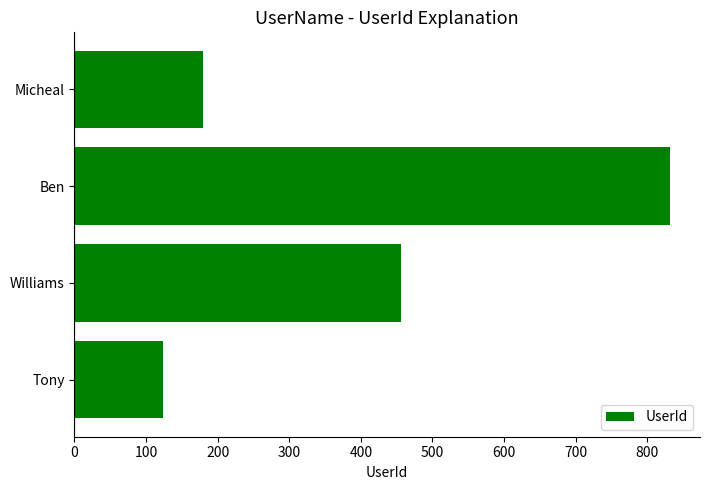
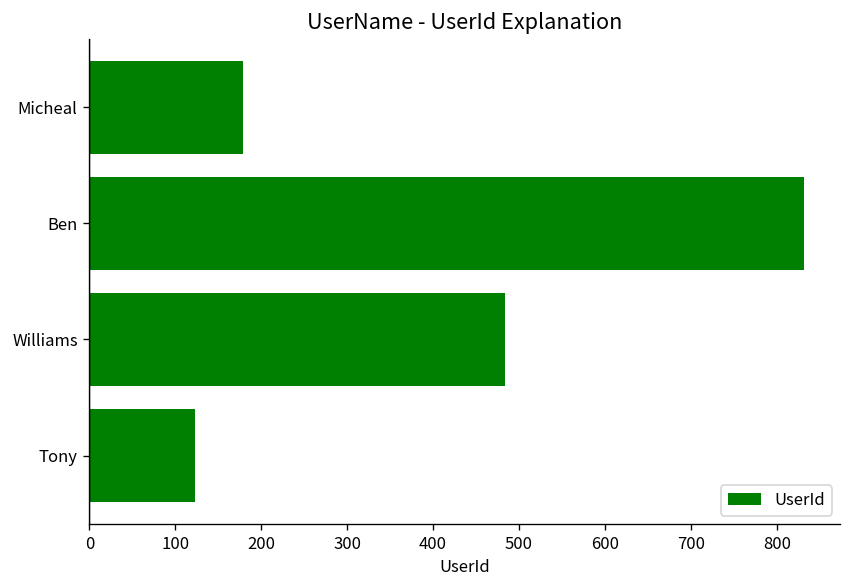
Williams: 460 -> 480
